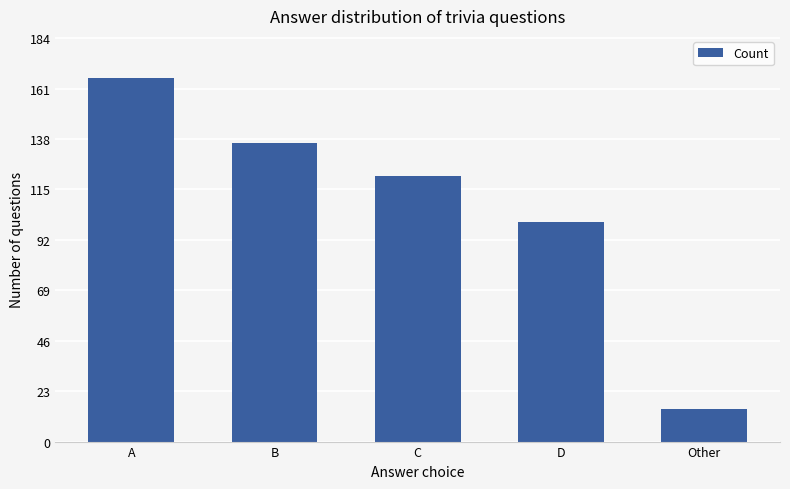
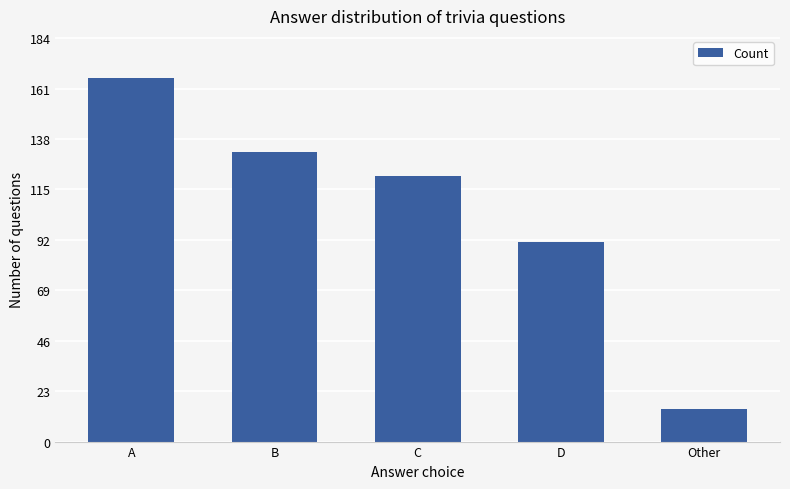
B: 136 -> 132
D: 100 -> 91
